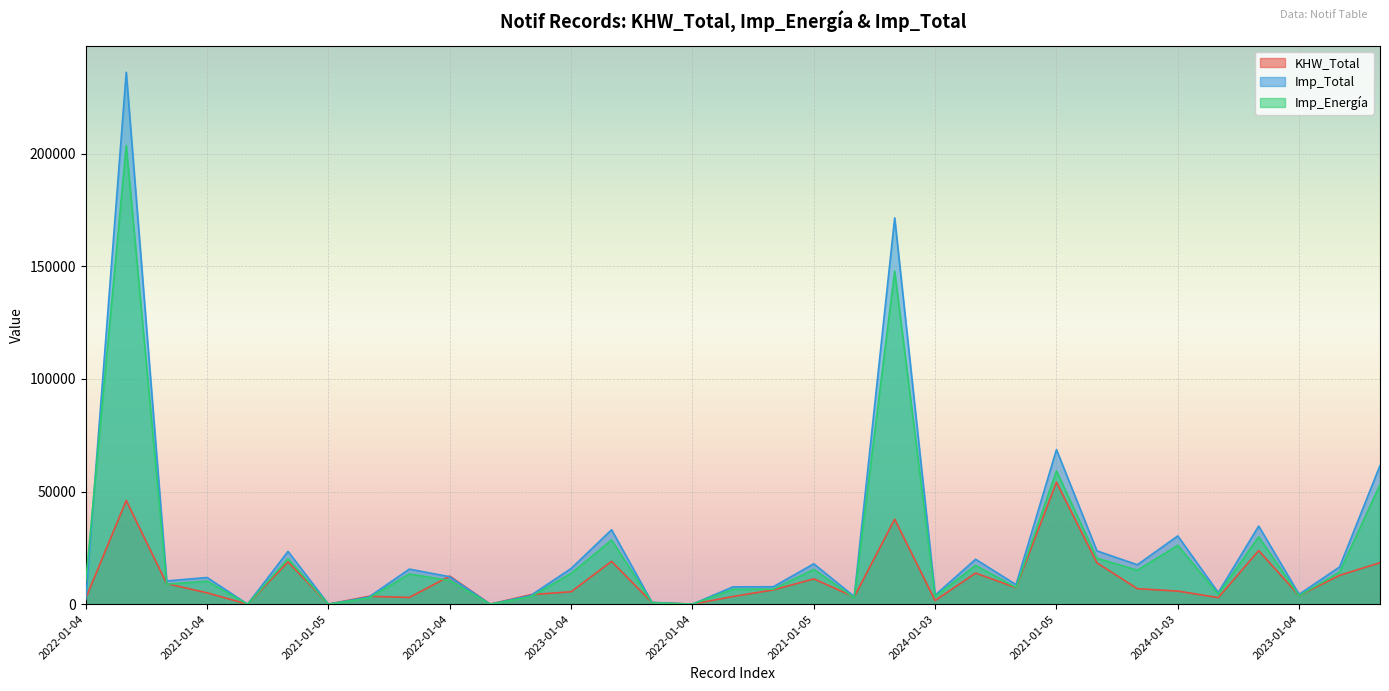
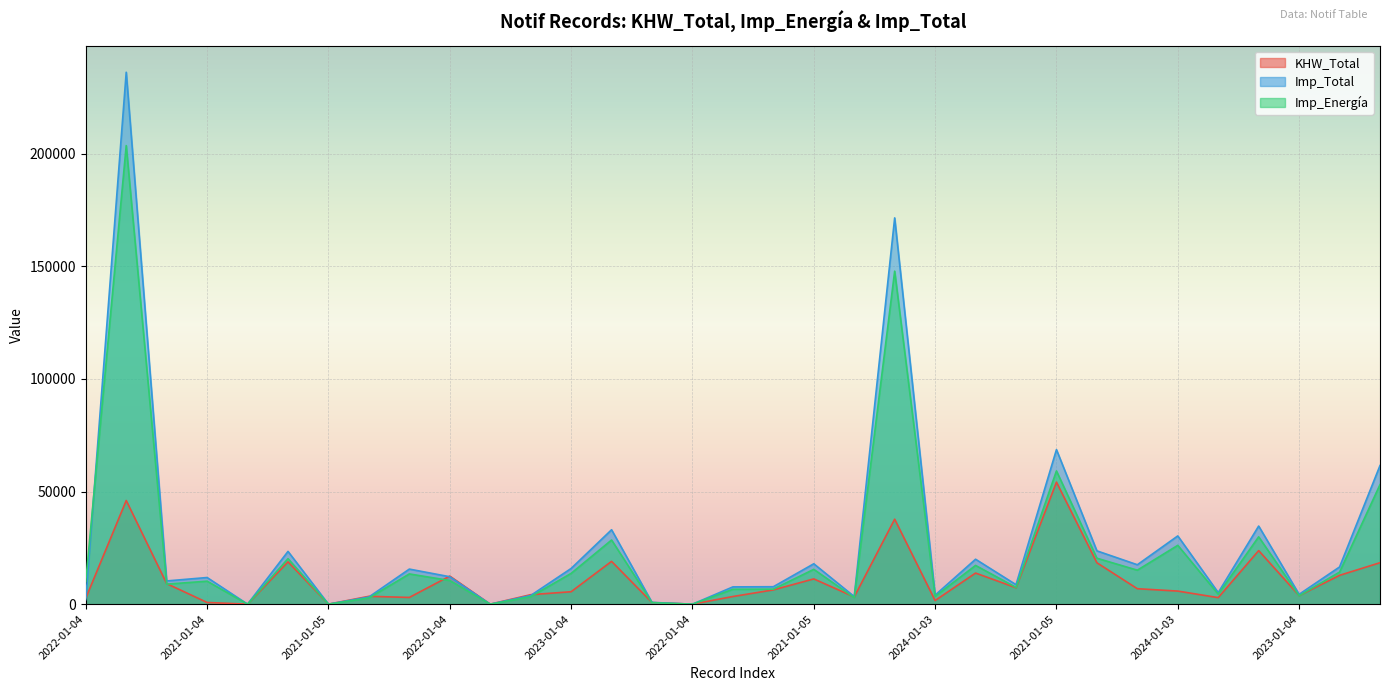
KHW_Total, 2021-01-04: 5000 -> 1000
